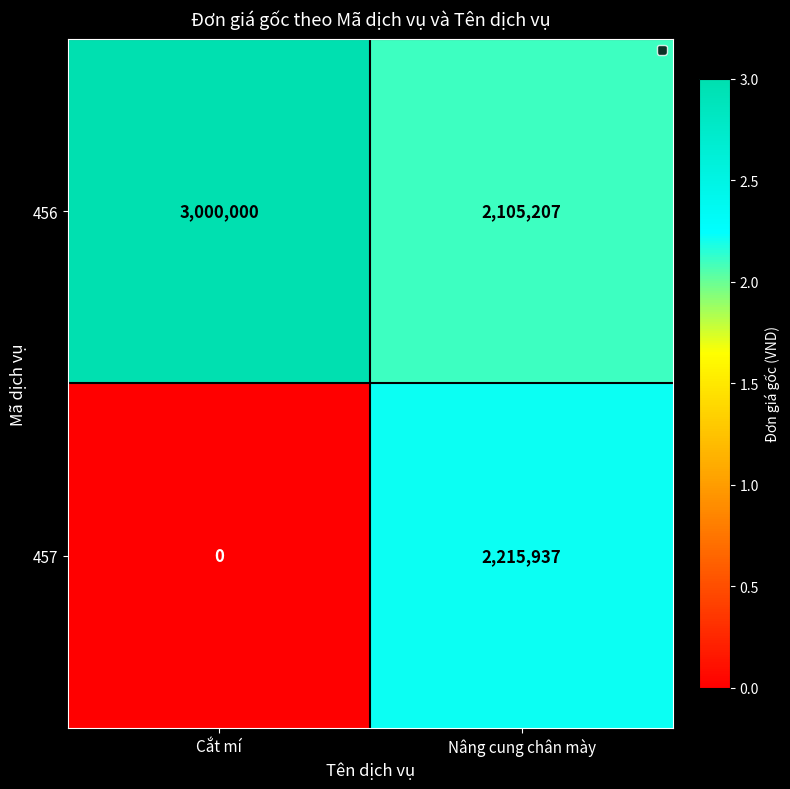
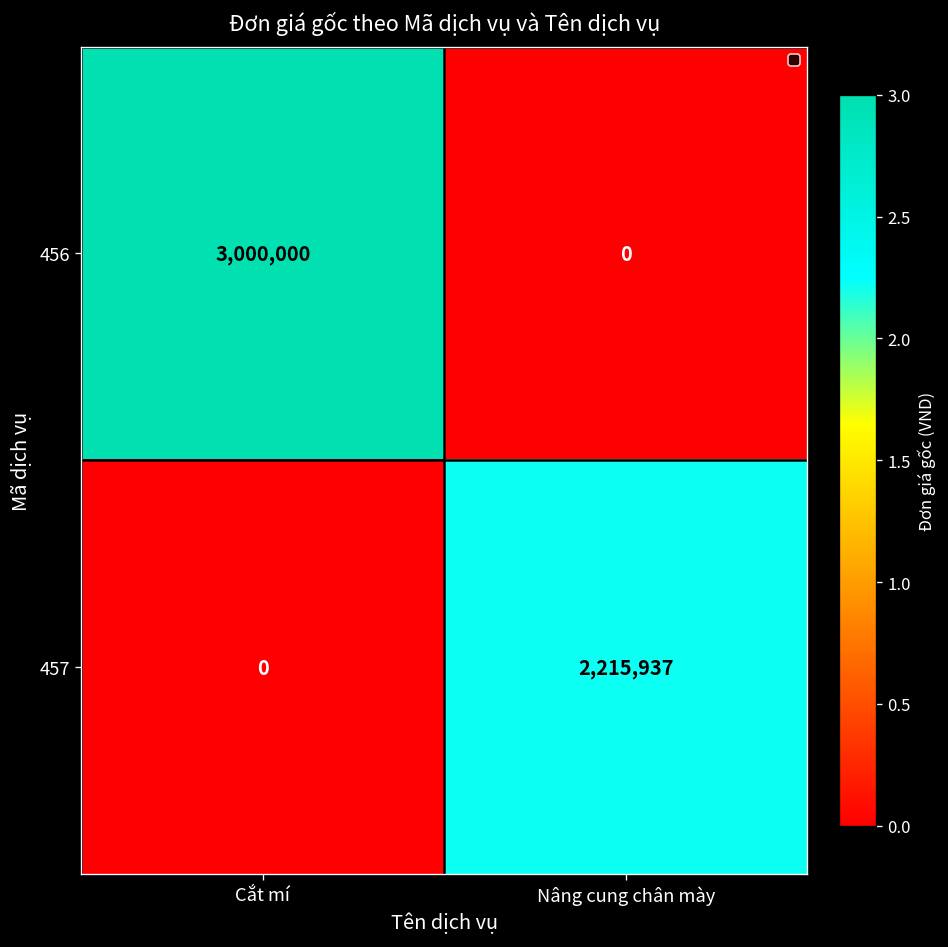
456, Nâng cung chân mày: 2,105,207 -> 0
